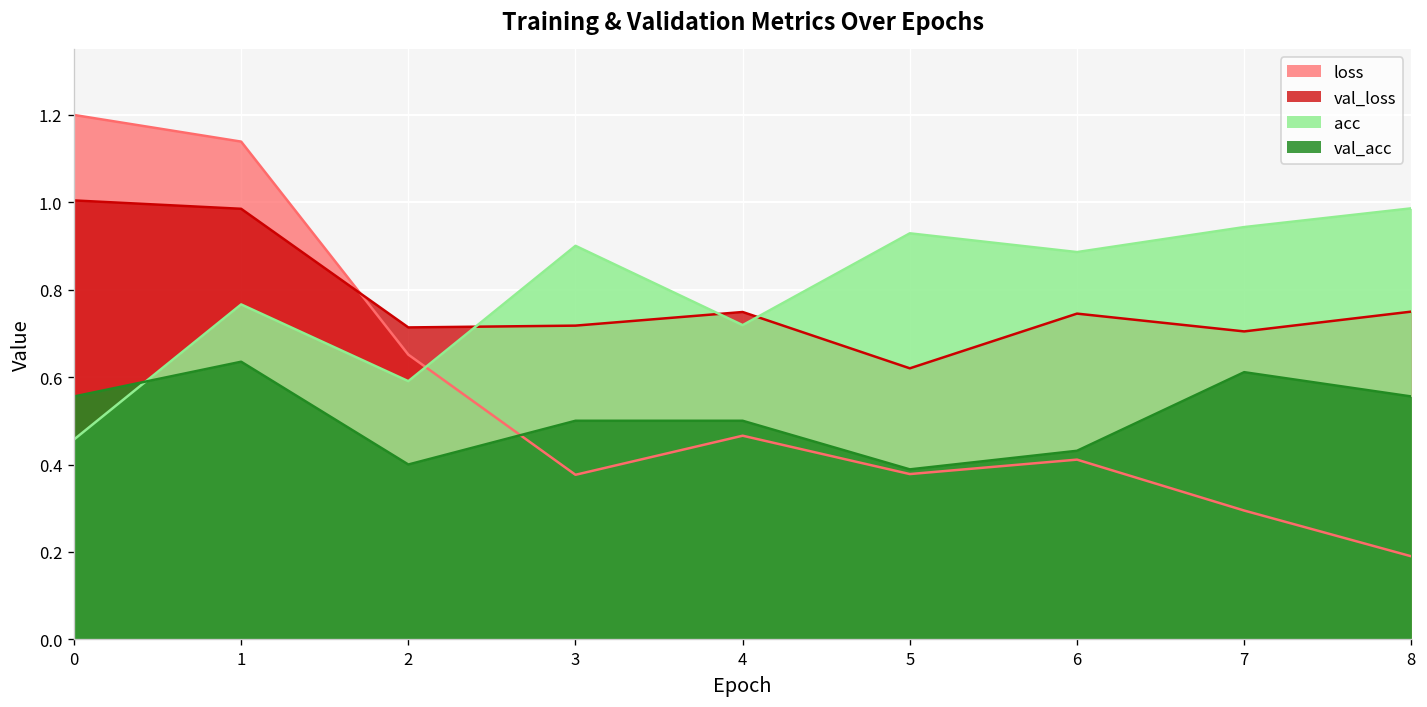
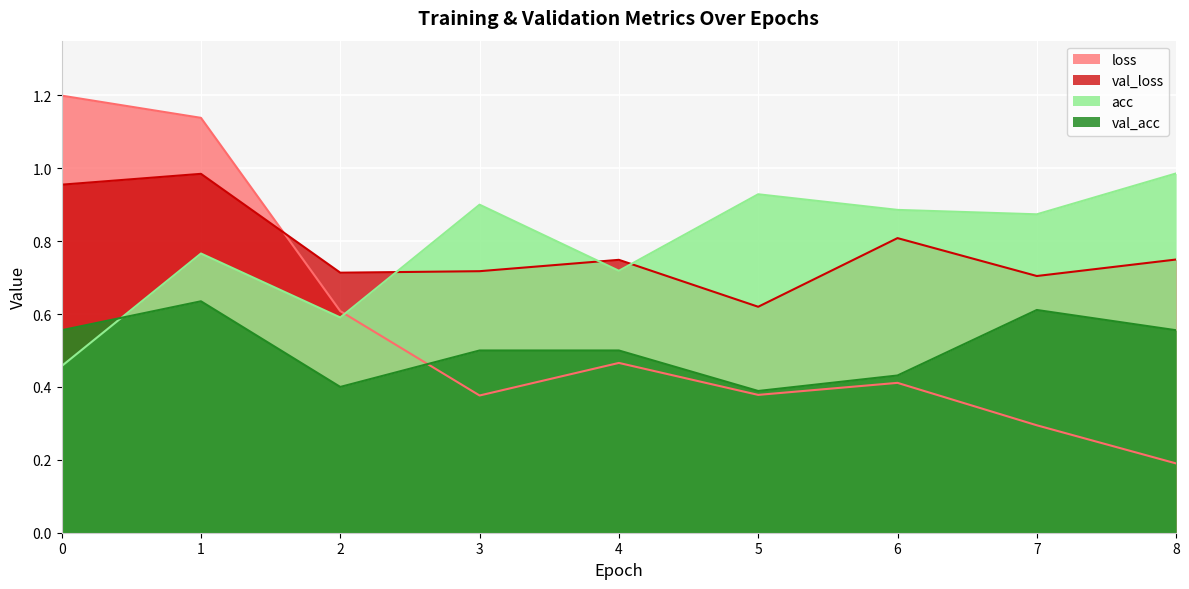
val_loss, 0: 1.00 -> 0.95
loss, 2: 0.65 -> 0.61
val_loss, 6: 0.74 -> 0.81
acc, 7: 0.94 -> 0.87
